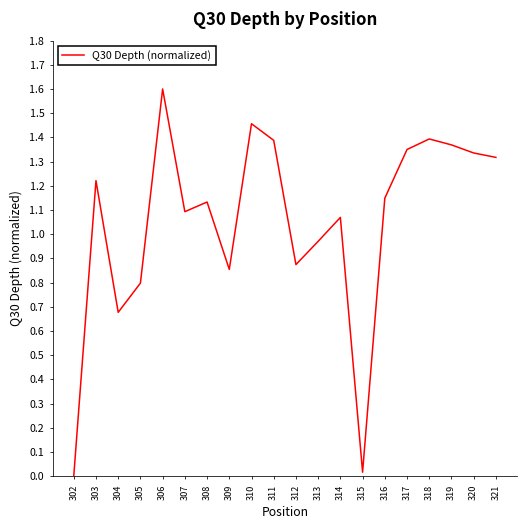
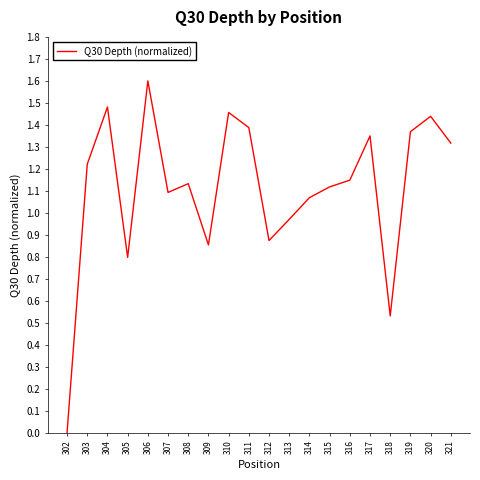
304: 0.68 -> 1.48
315: 0.02 -> 1.12
318: 1.39 -> 0.53
320: 1.34 -> 1.44
